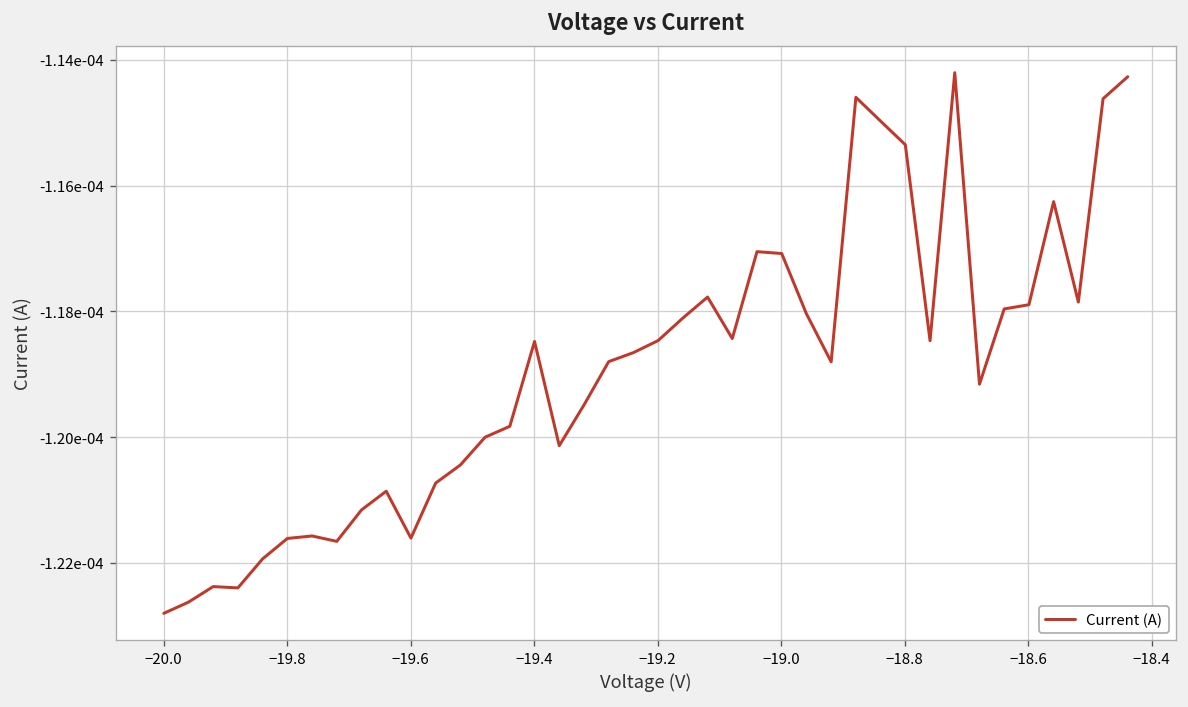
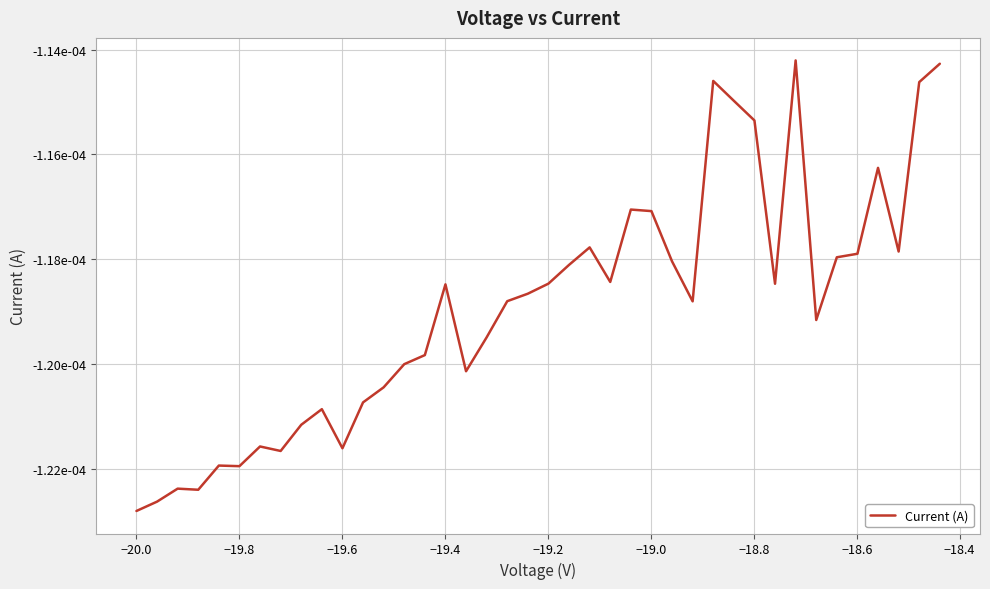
−19.8: -0.0001216 -> -0.0001220
